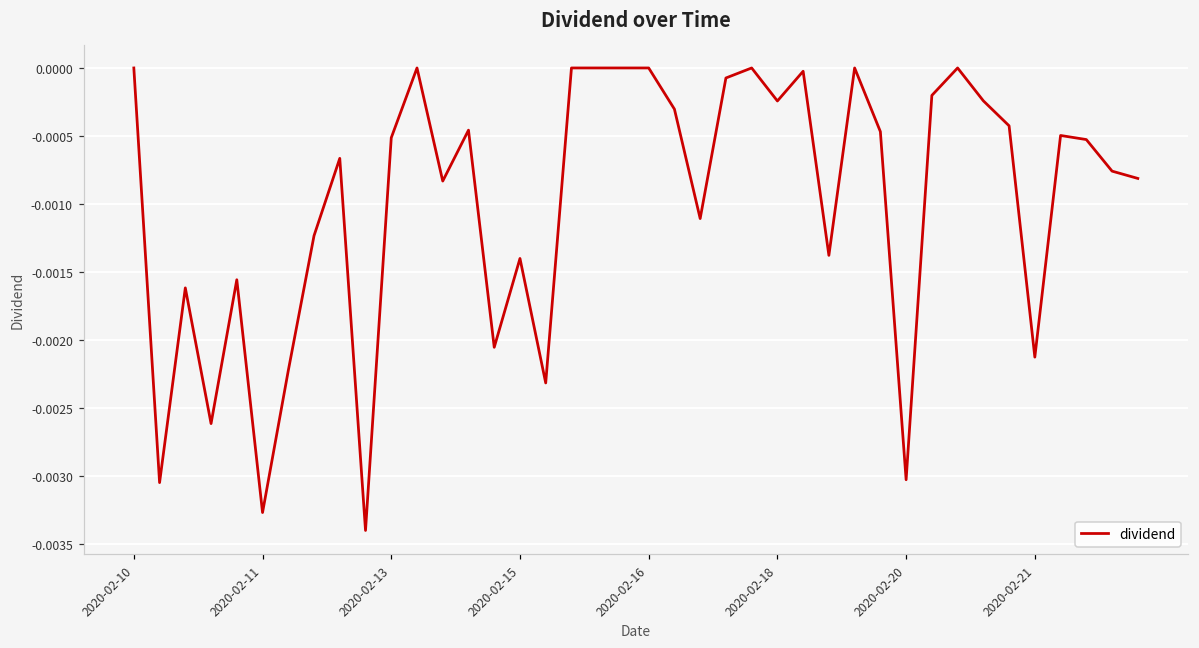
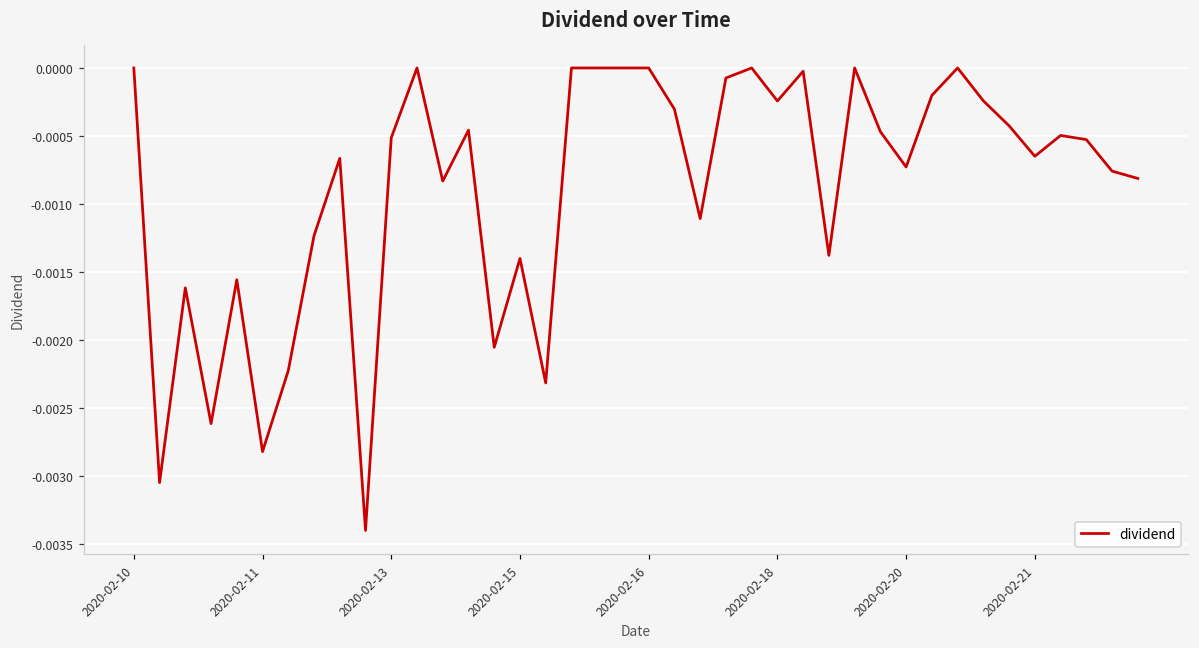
2020-02-11: -0.00327 -> -0.00282
2020-02-20: -0.00303 -> -0.00073
2020-02-21: -0.00212 -> -0.00065
